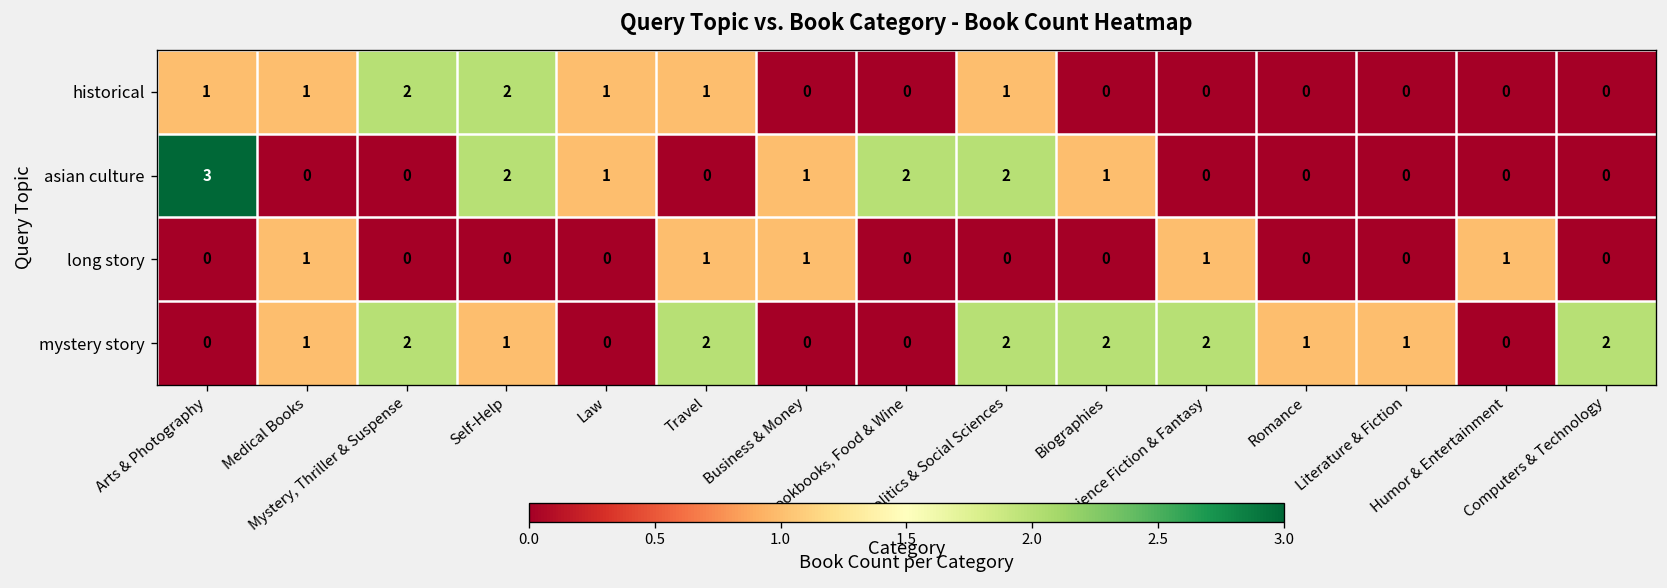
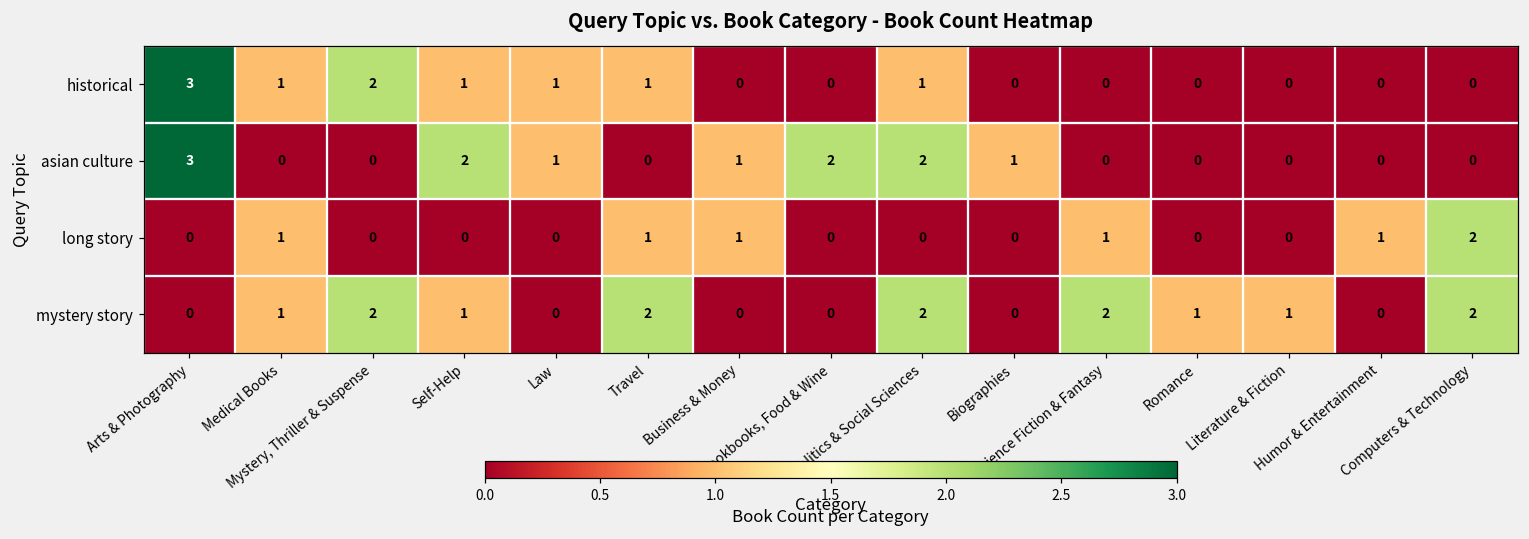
historical, Arts & Photography: 1 -> 3
historical, Self-Help: 2 -> 1
long story, Computers & Technology: 0 -> 2
mystery story, Biographies: 2 -> 0
